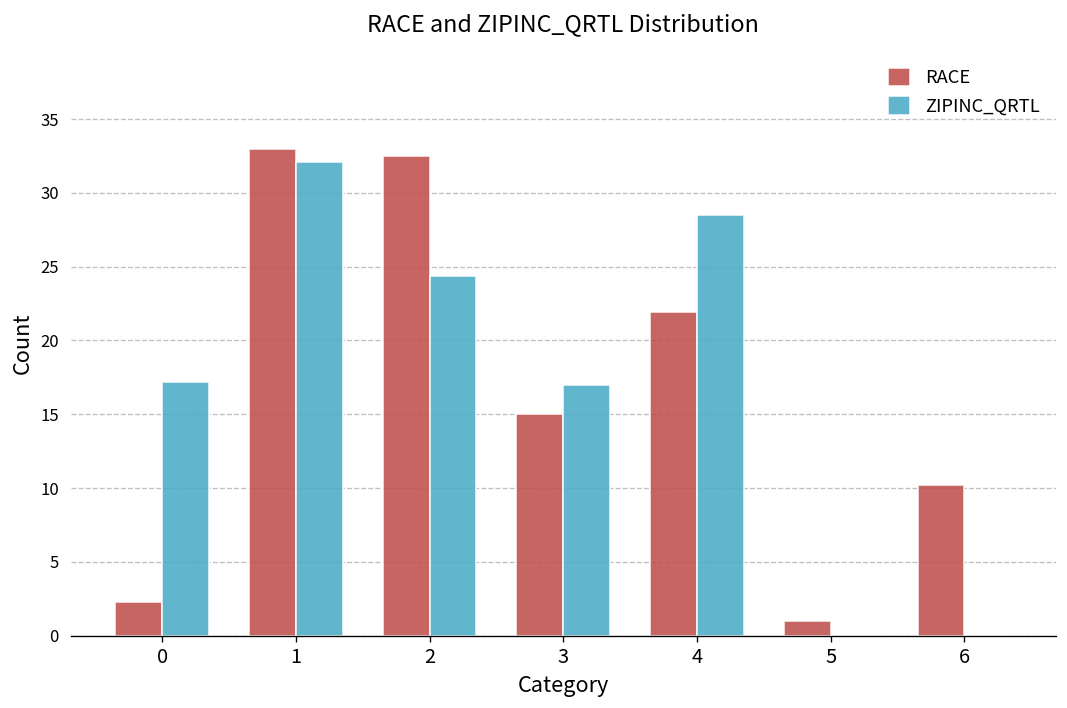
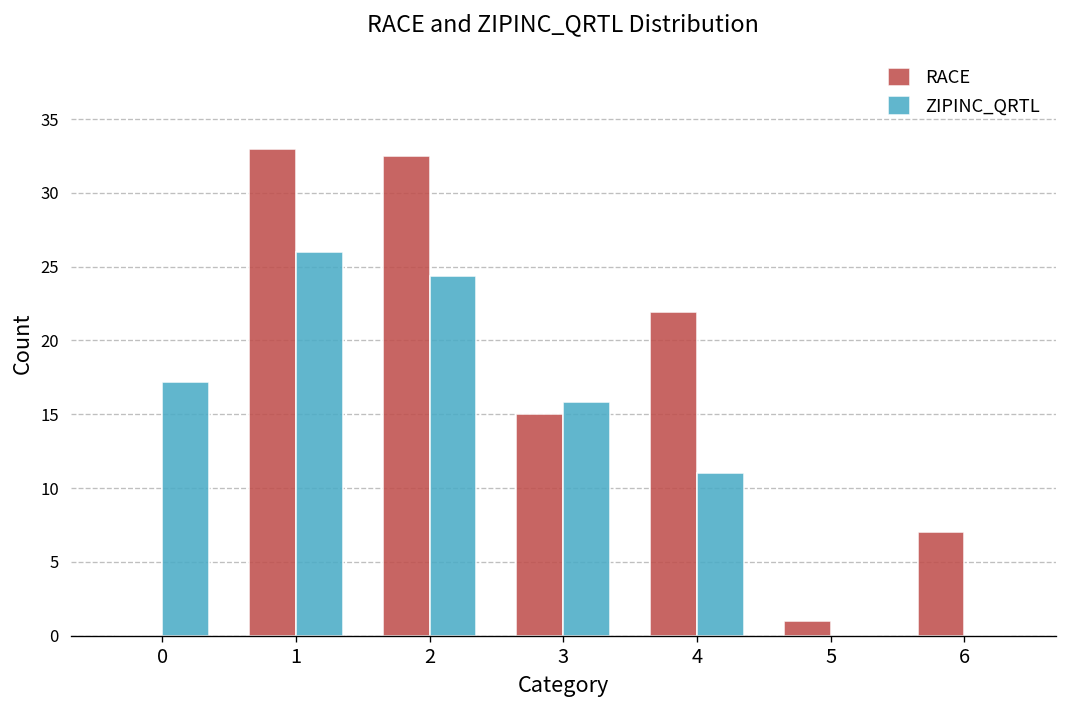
RACE, 0: 2.3 -> 0.0
ZIPINC_QRTL, 1: 32.1 -> 26.0
ZIPINC_QRTL, 3: 17.0 -> 15.8
ZIPINC_QRTL, 4: 28.5 -> 11.0
RACE, 6: 10.2 -> 7.0
